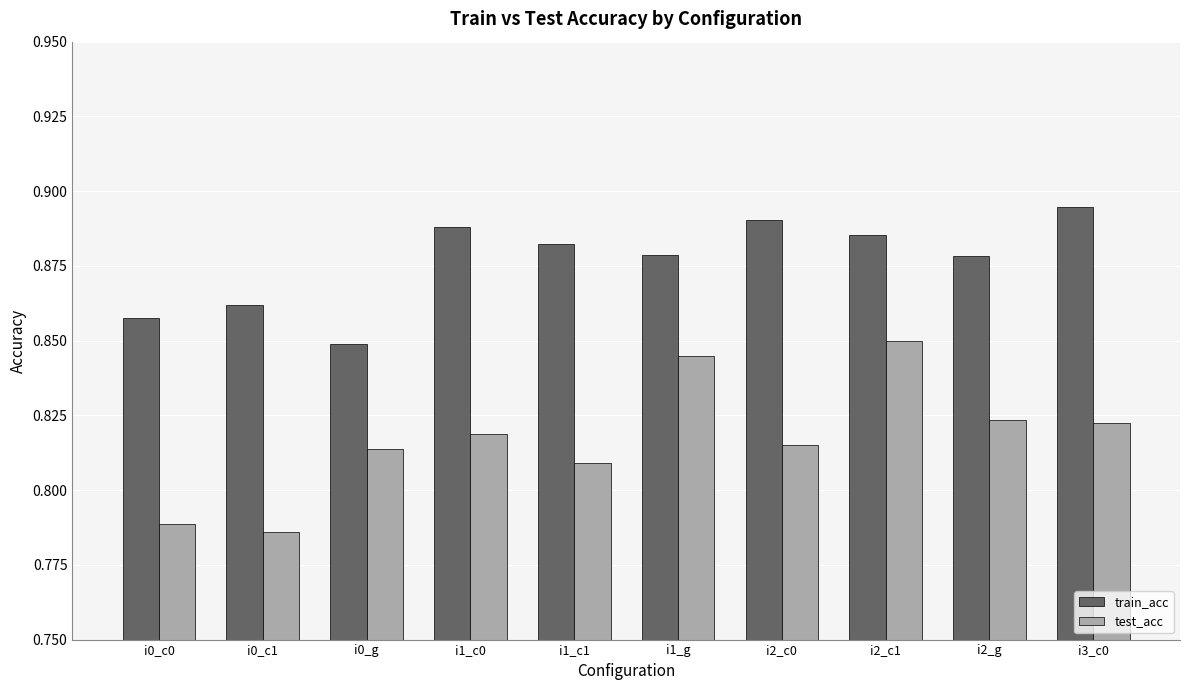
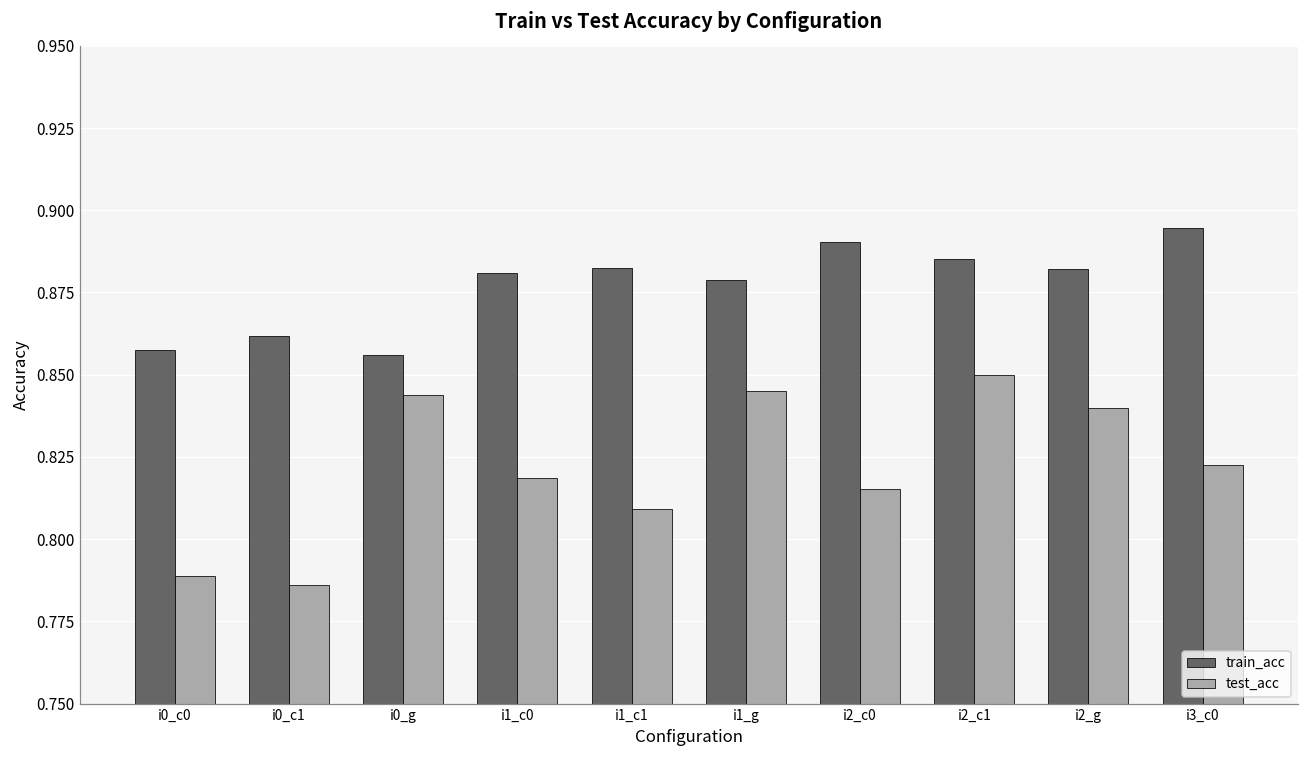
train_acc, i0_g: 0.849 -> 0.856
test_acc, i0_g: 0.814 -> 0.844
train_acc, i1_c0: 0.888 -> 0.881
train_acc, i2_g: 0.878 -> 0.882
test_acc, i2_g: 0.823 -> 0.840
